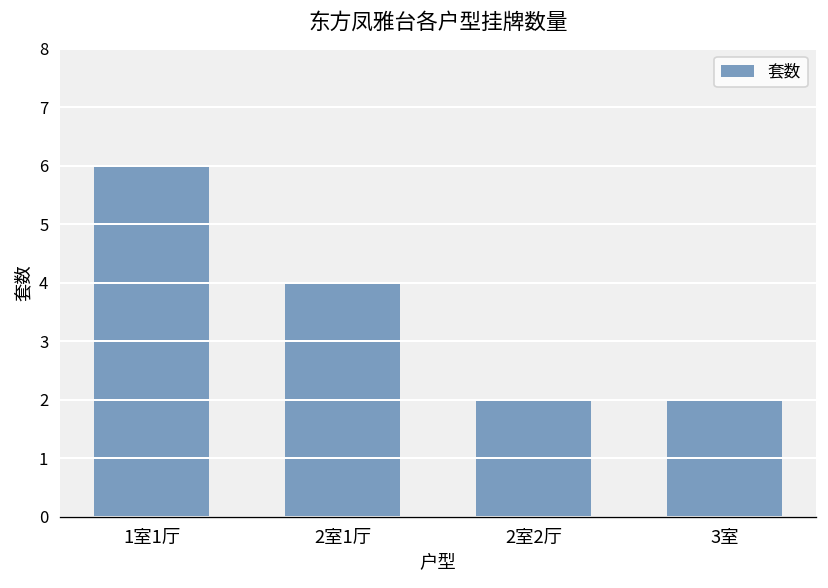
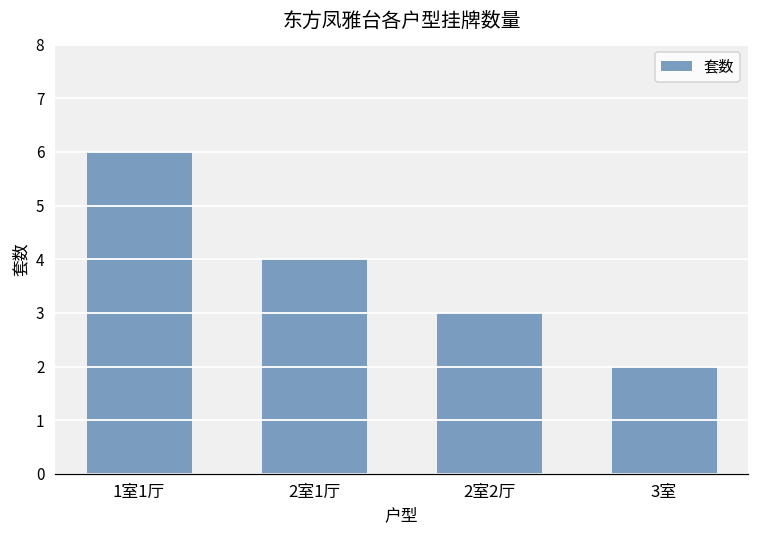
2室2厅: 2 -> 3
